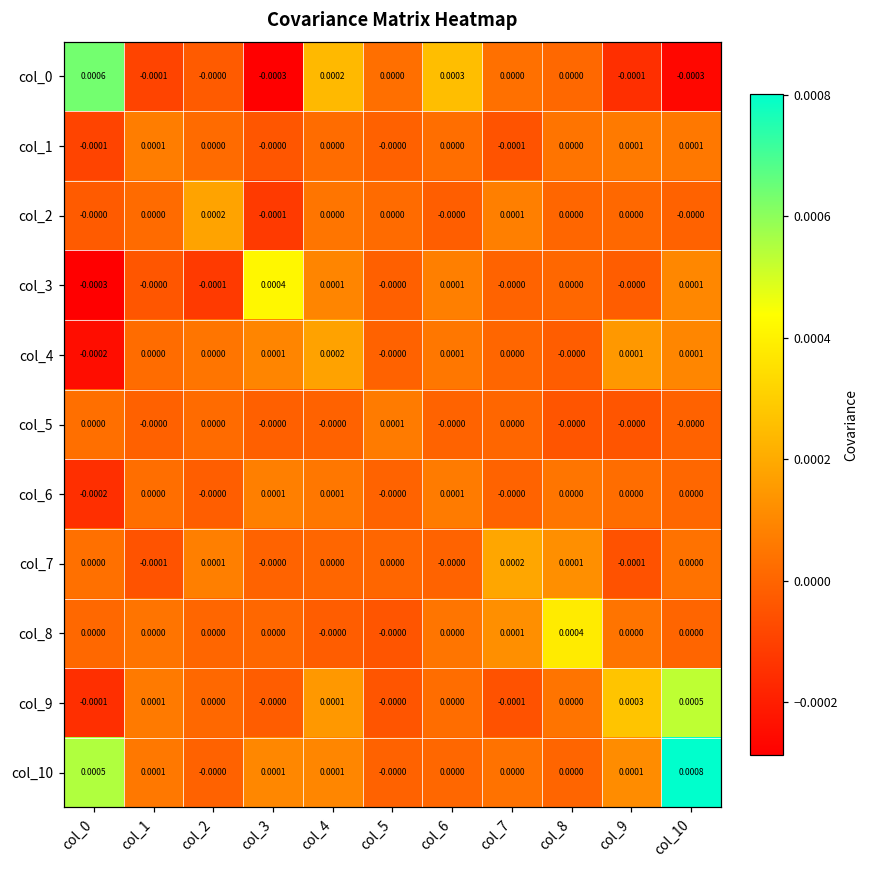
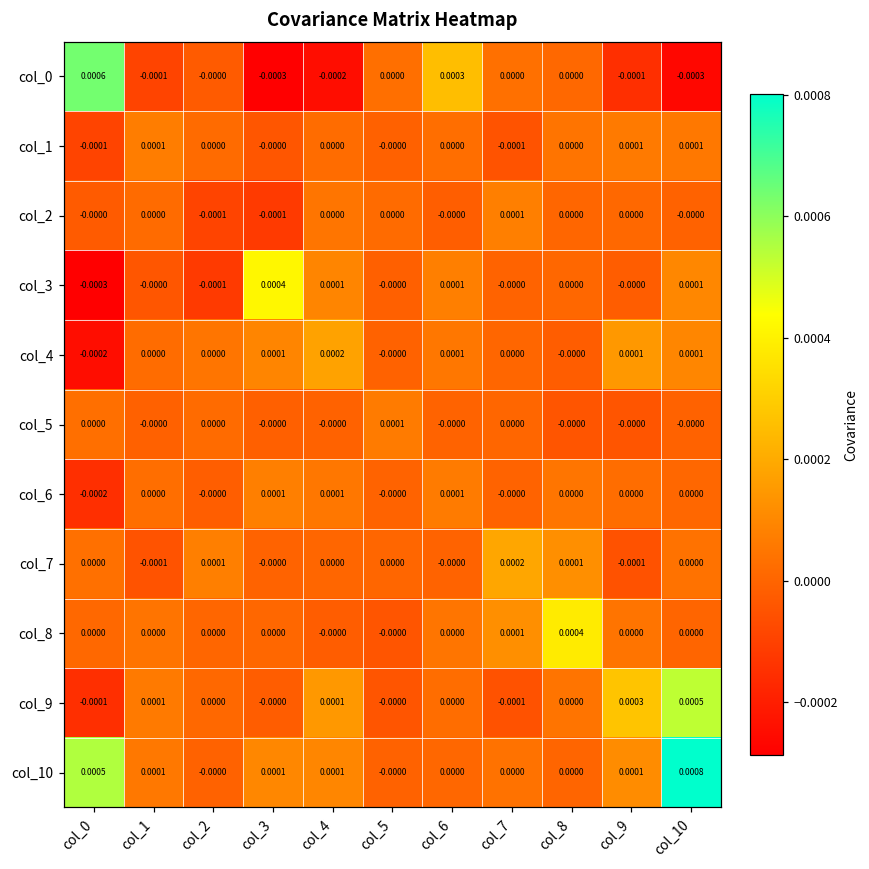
col_0, col_4: 0.0002 -> -0.0002
col_2, col_2: 0.0002 -> -0.0001
